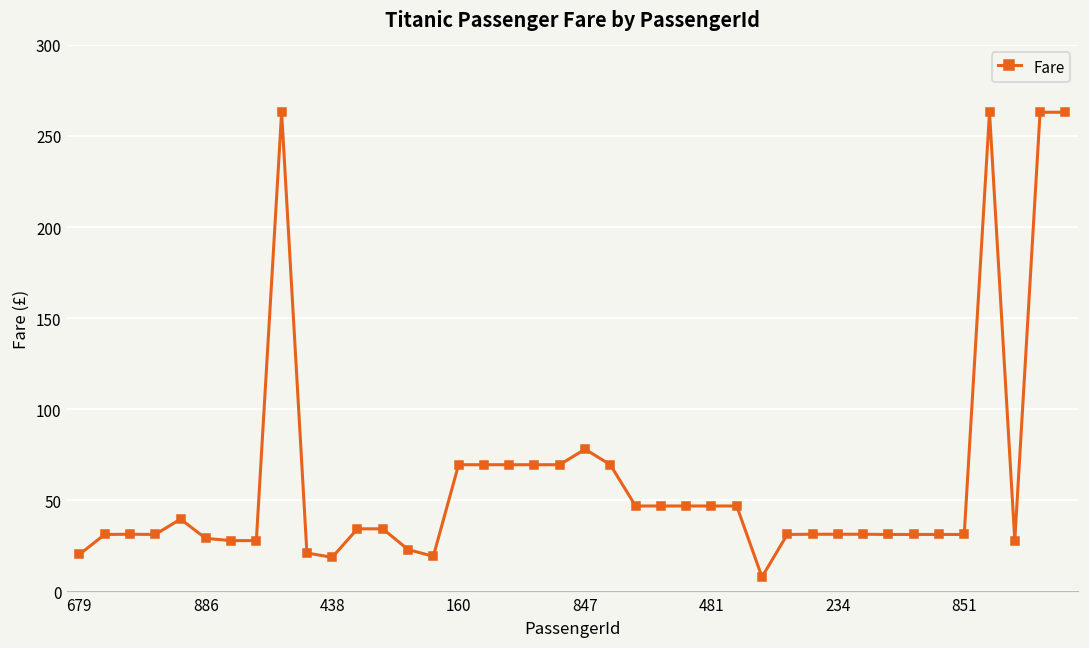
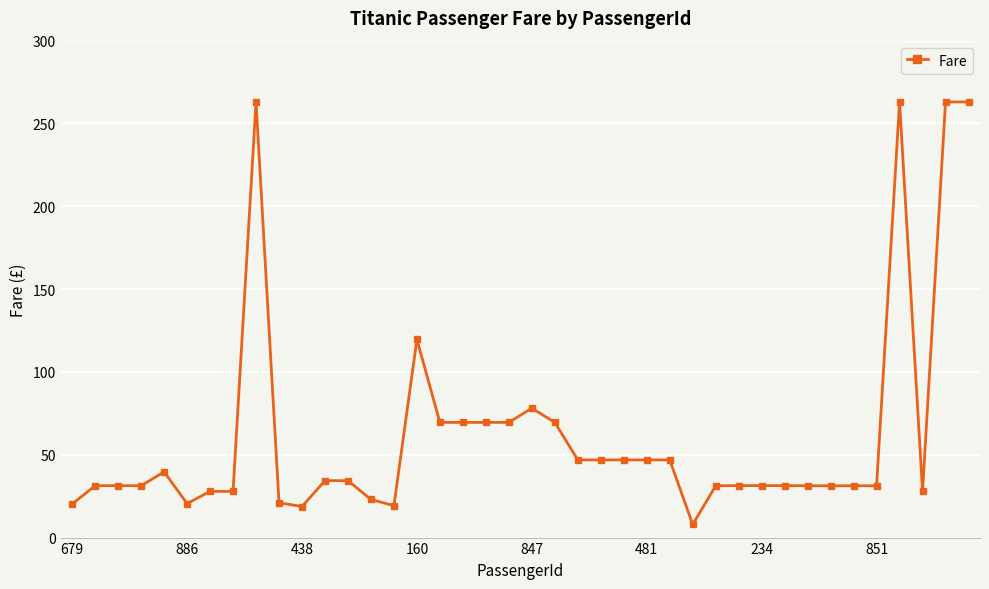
886: 29 -> 21
160: 70 -> 120
